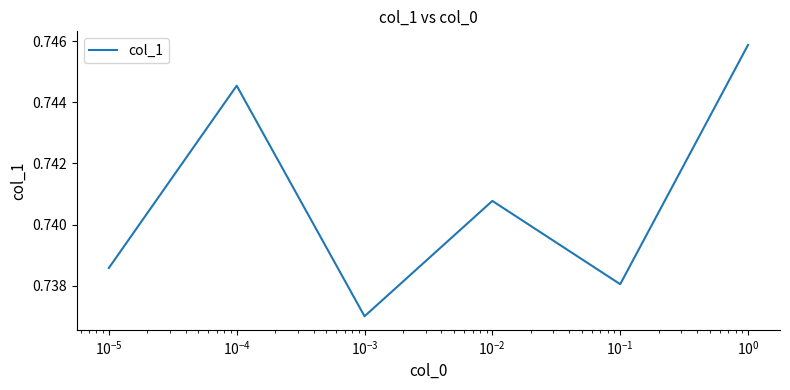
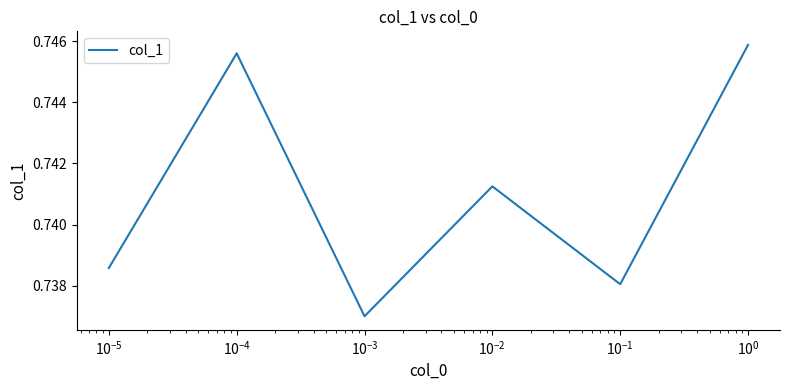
10^-4: 0.7445 -> 0.7456
10^-2: 0.7408 -> 0.7412
